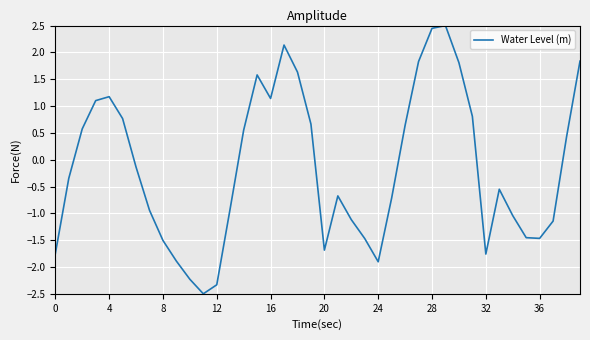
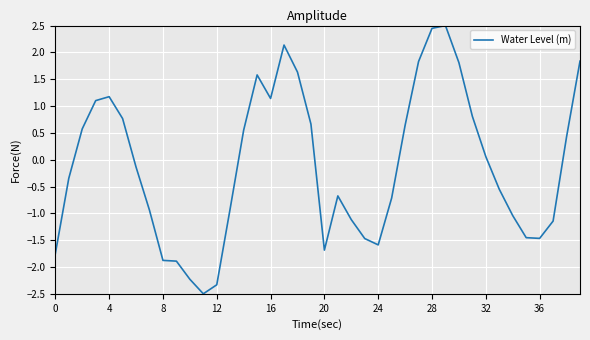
8: -1.5 -> -1.9
24: -1.9 -> -1.6
32: -1.8 -> 0.1
